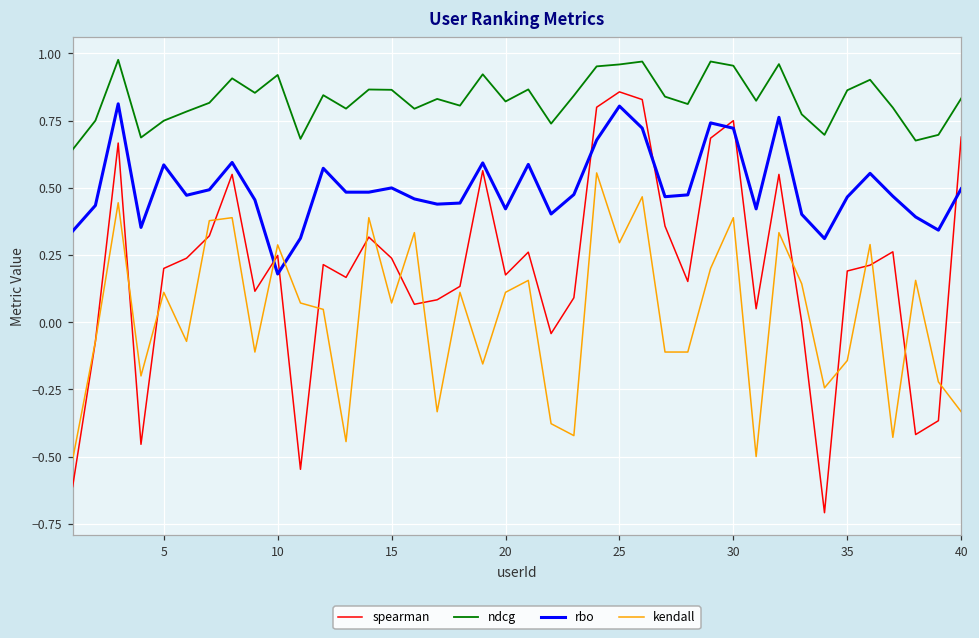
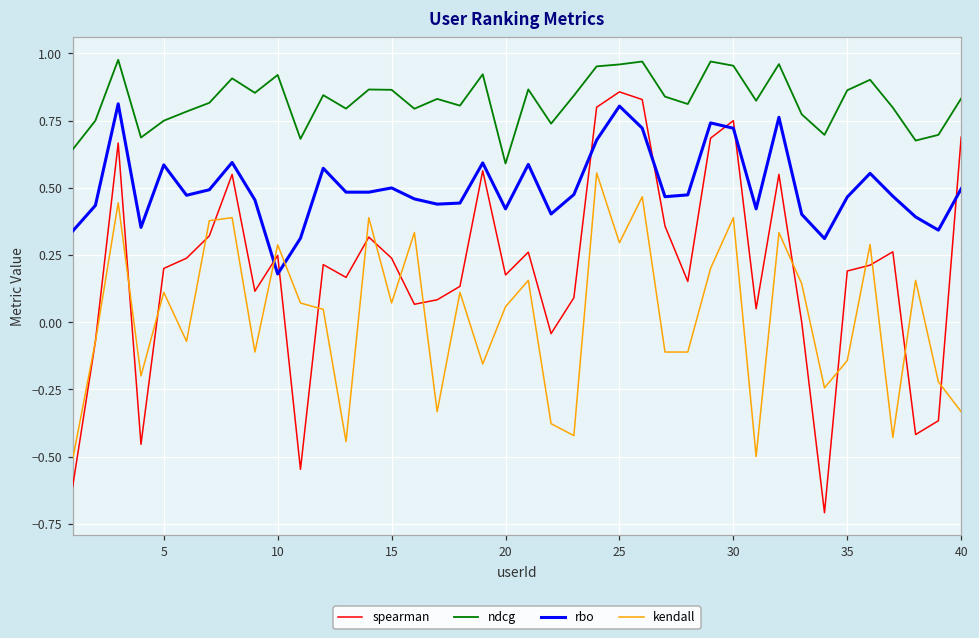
ndcg, 20: 0.82 -> 0.59
kendall, 20: 0.11 -> 0.06
